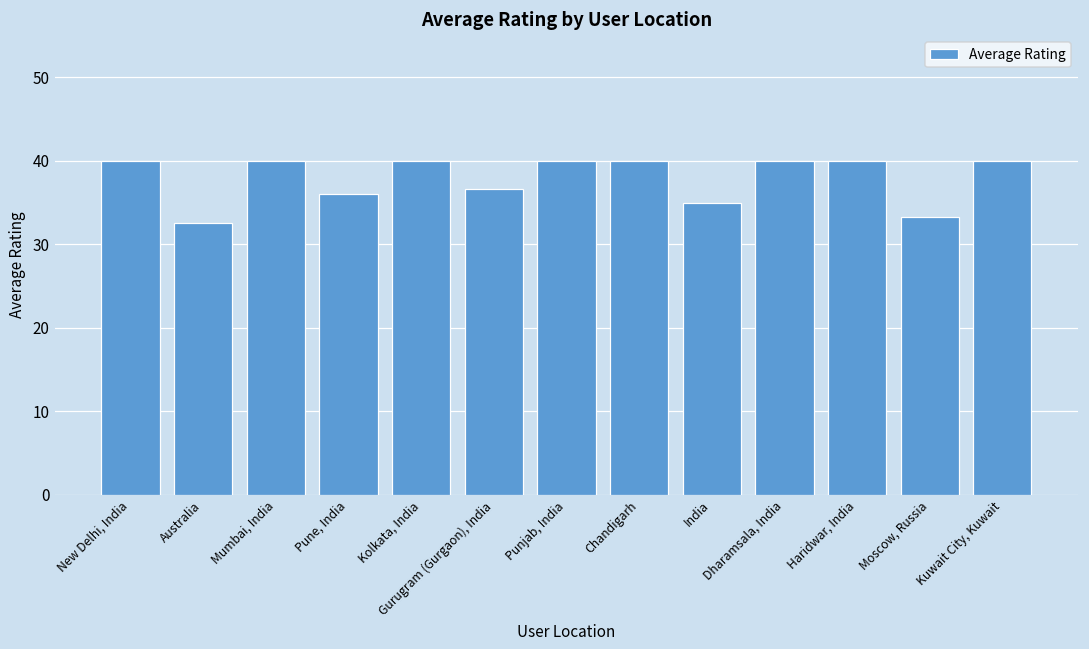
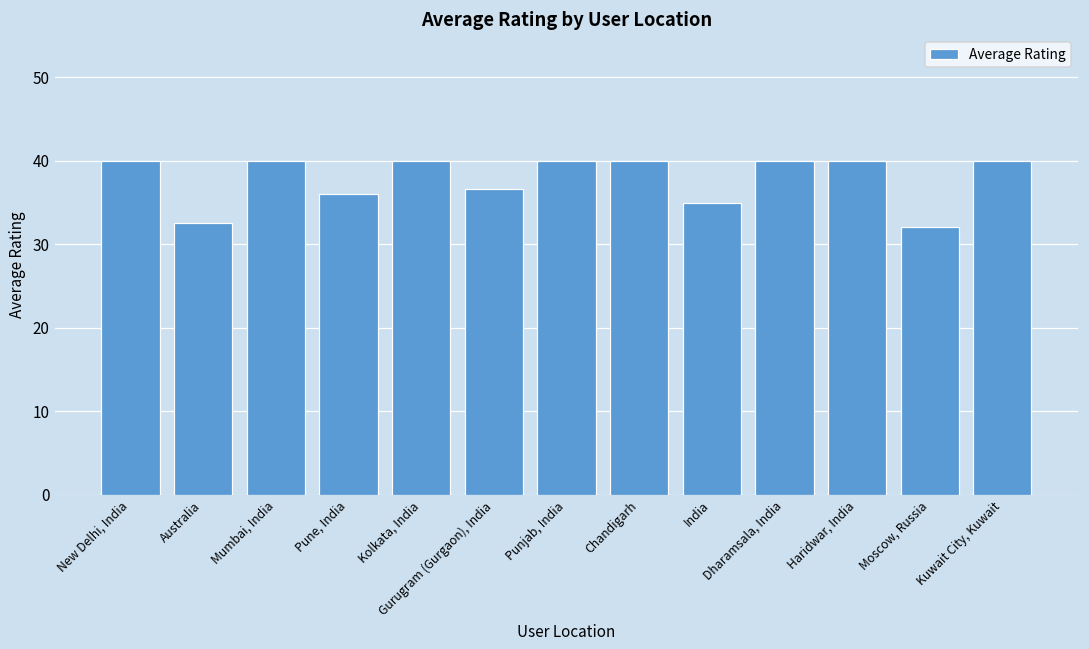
Moscow, Russia: 33 -> 32
